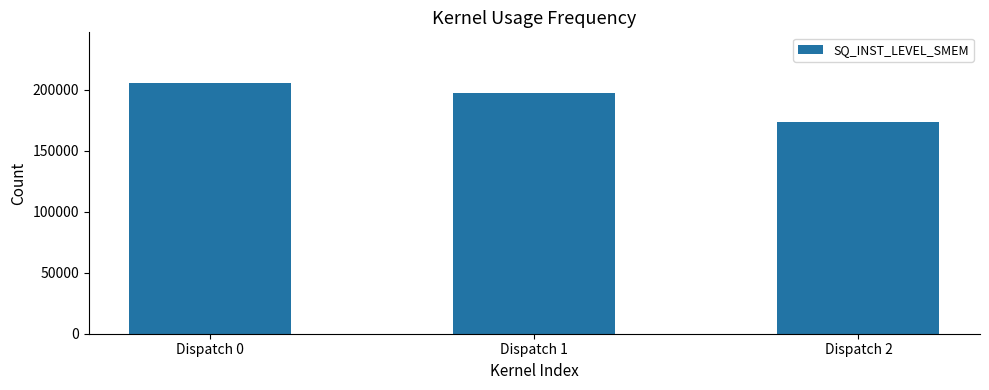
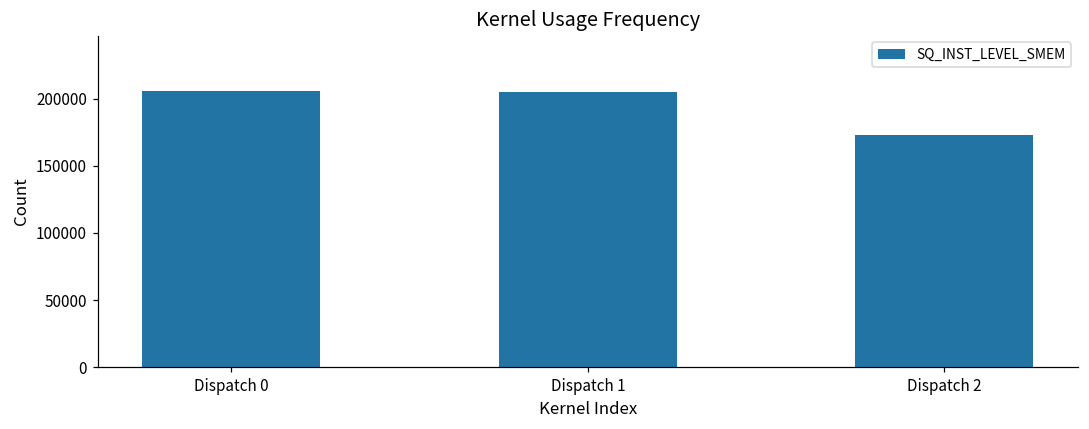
Dispatch 1: 198000 -> 205000
